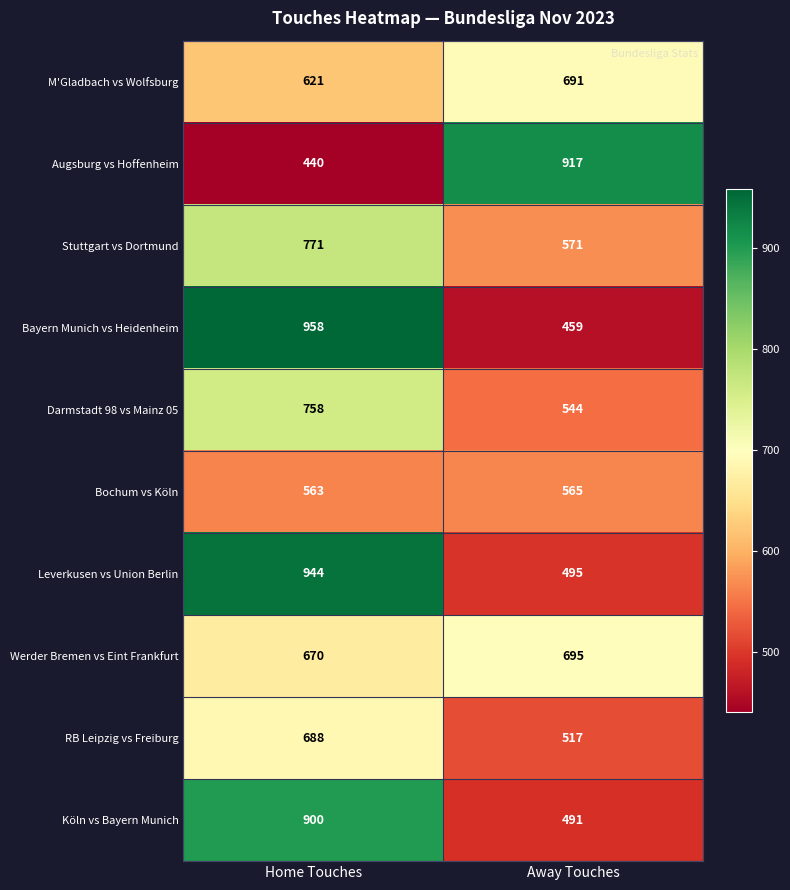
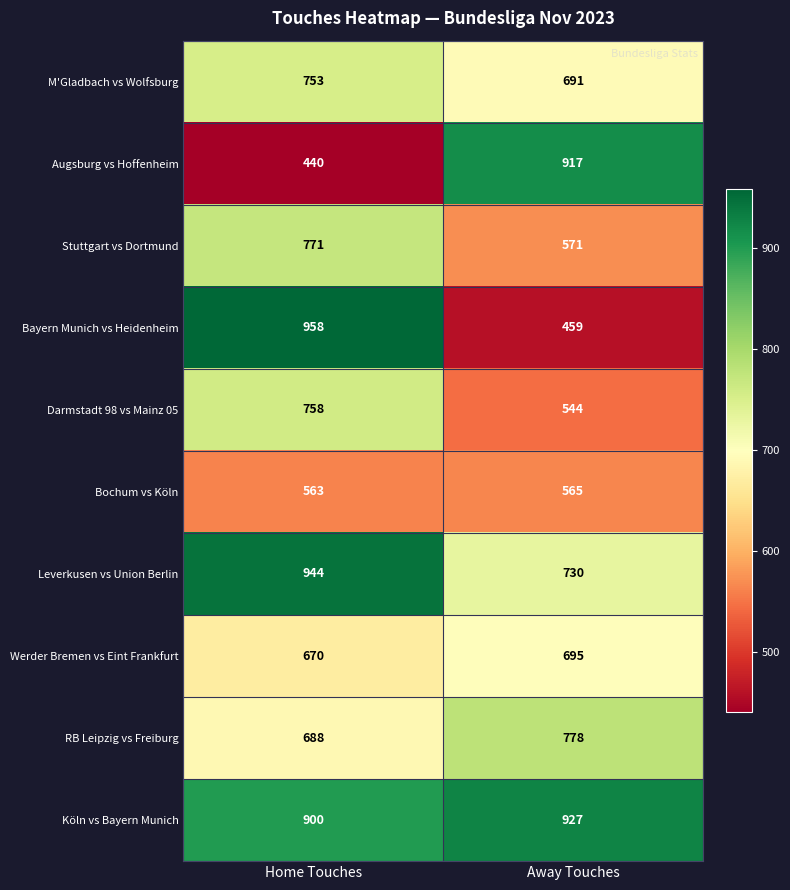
M'Gladbach vs Wolfsburg, Home Touches: 621 -> 753
Leverkusen vs Union Berlin, Away Touches: 495 -> 730
RB Leipzig vs Freiburg, Away Touches: 517 -> 778
Köln vs Bayern Munich, Away Touches: 491 -> 927
